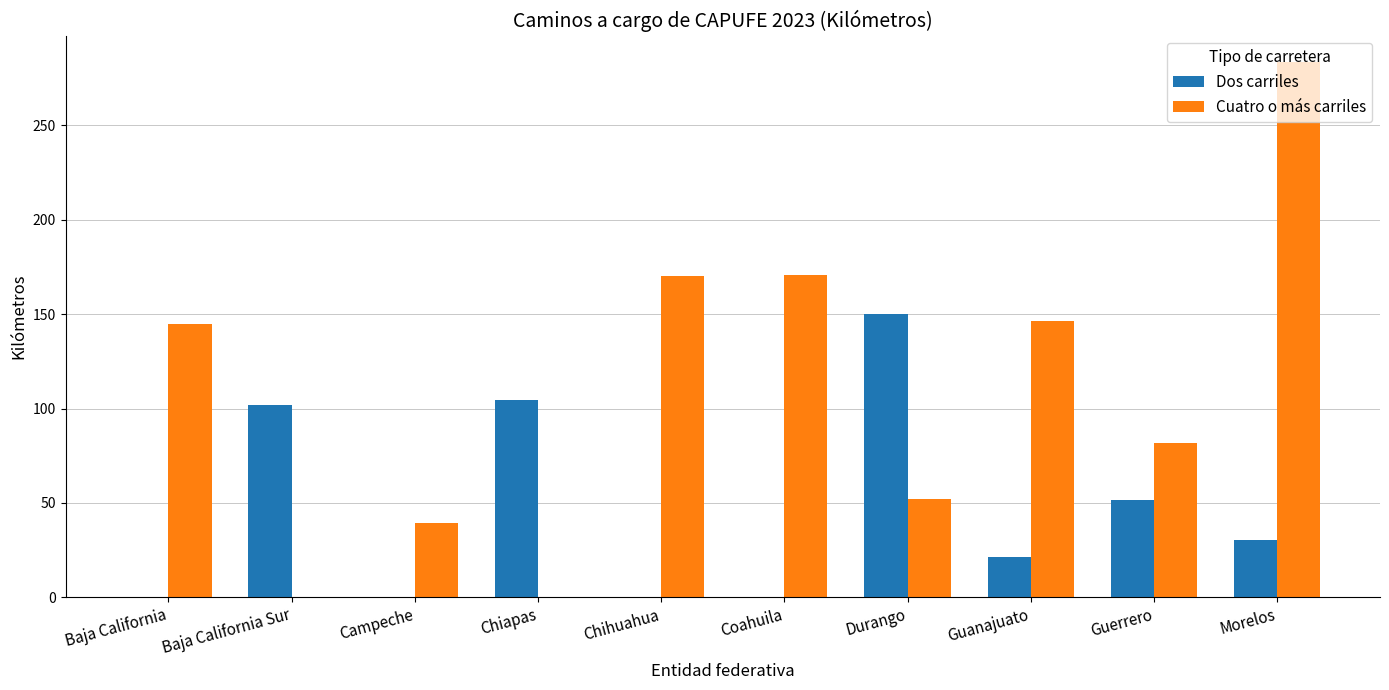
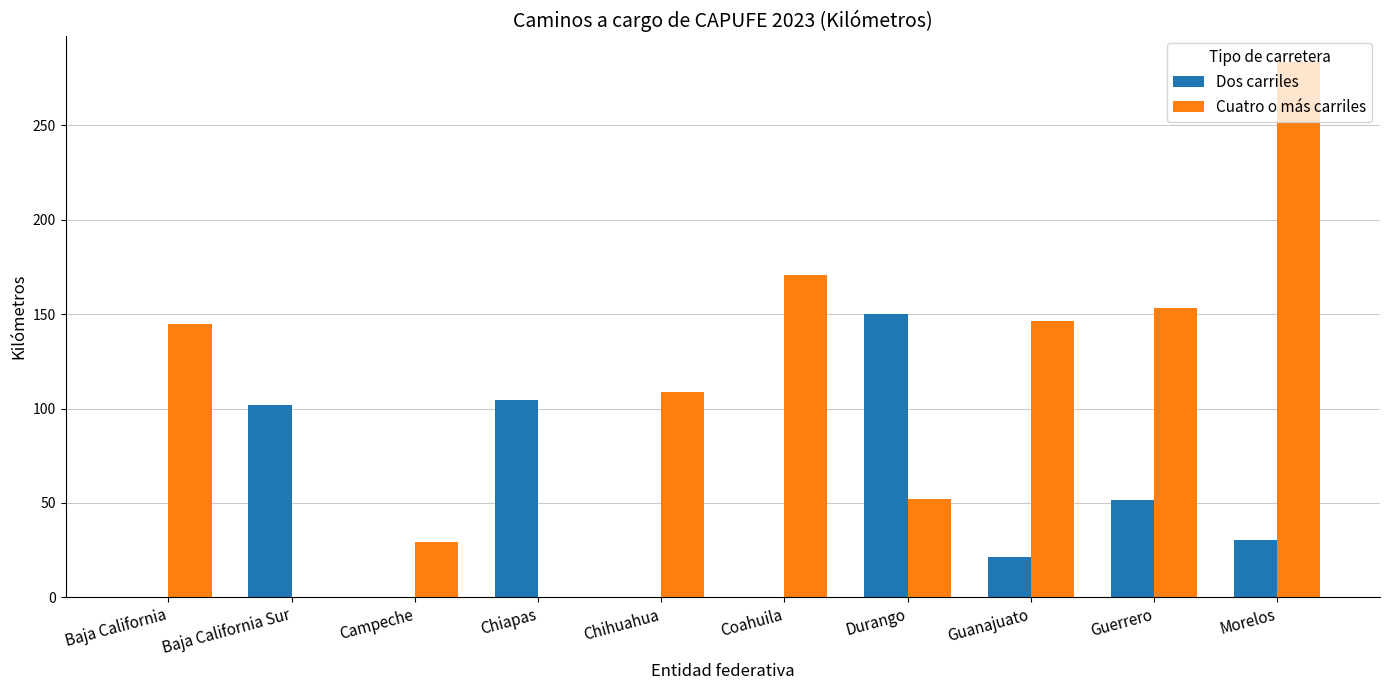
Cuatro o más carriles, Campeche: 40 -> 29
Cuatro o más carriles, Chihuahua: 170 -> 109
Cuatro o más carriles, Guerrero: 82 -> 153
